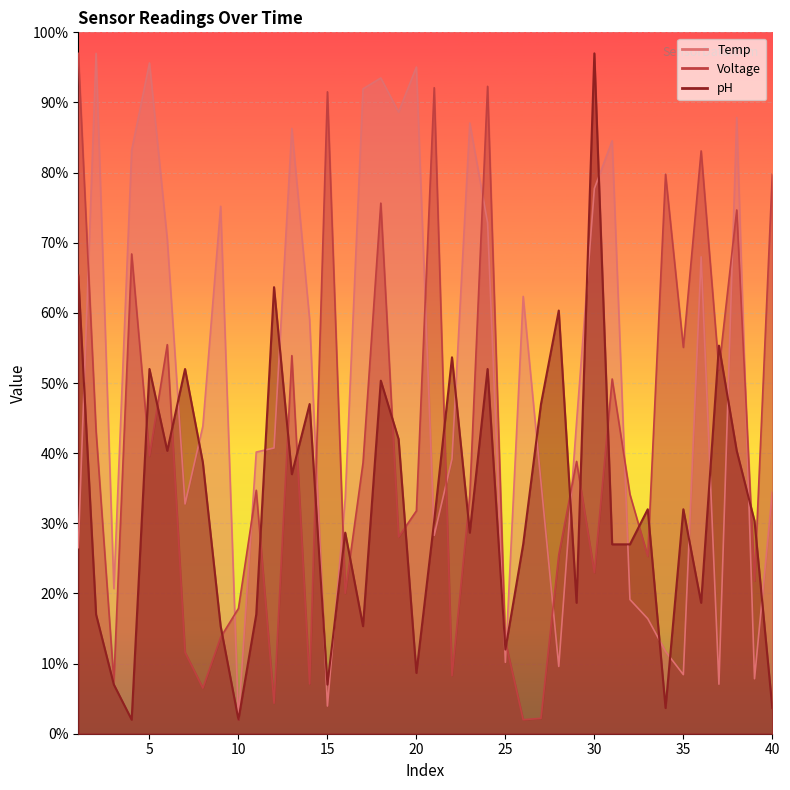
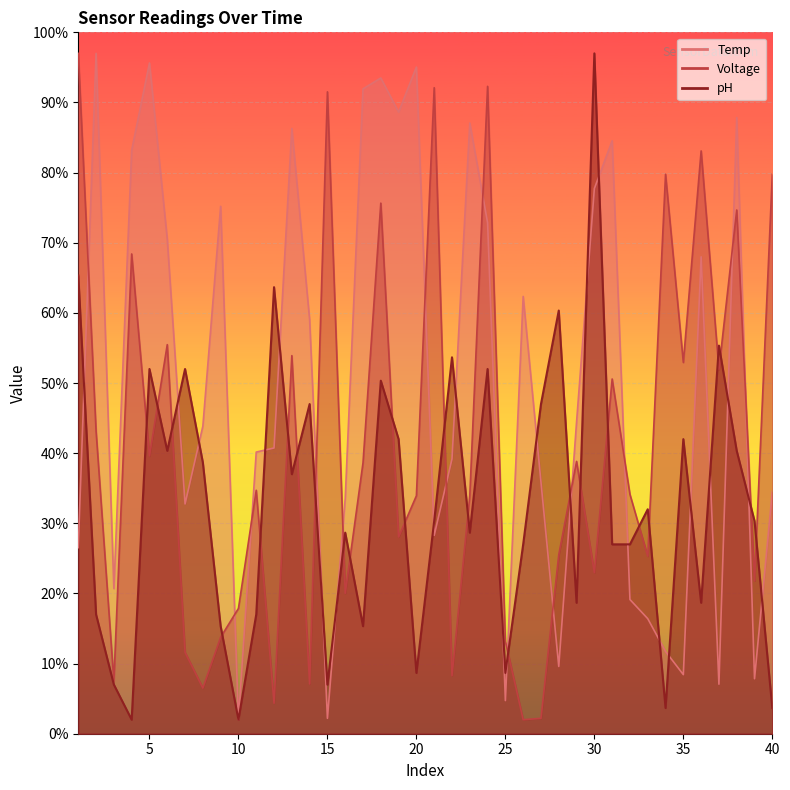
Temp, 15: 4% -> 2%
Voltage, 20: 32% -> 34%
Temp, 25: 10% -> 5%
pH, 25: 12% -> 9%
Voltage, 35: 55% -> 53%
pH, 35: 32% -> 42%
